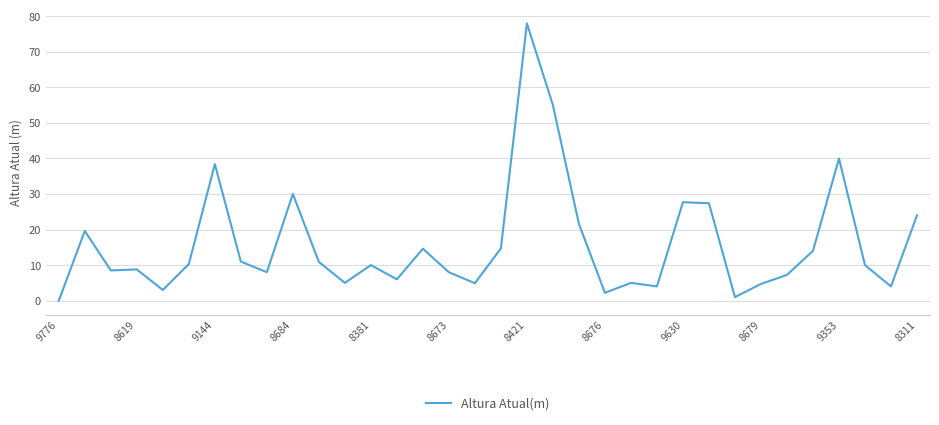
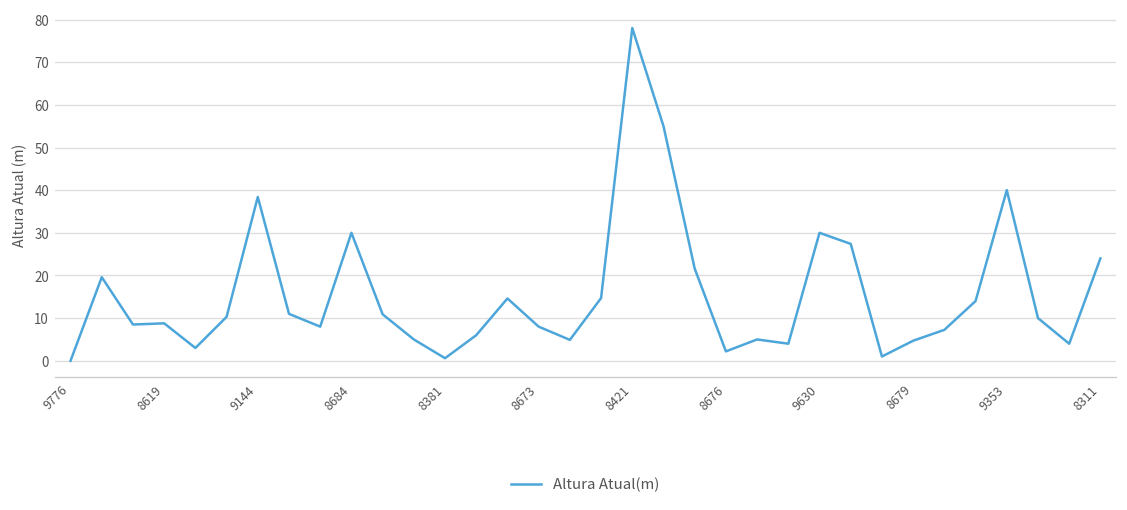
8381: 10 -> 1
9630: 28 -> 30
